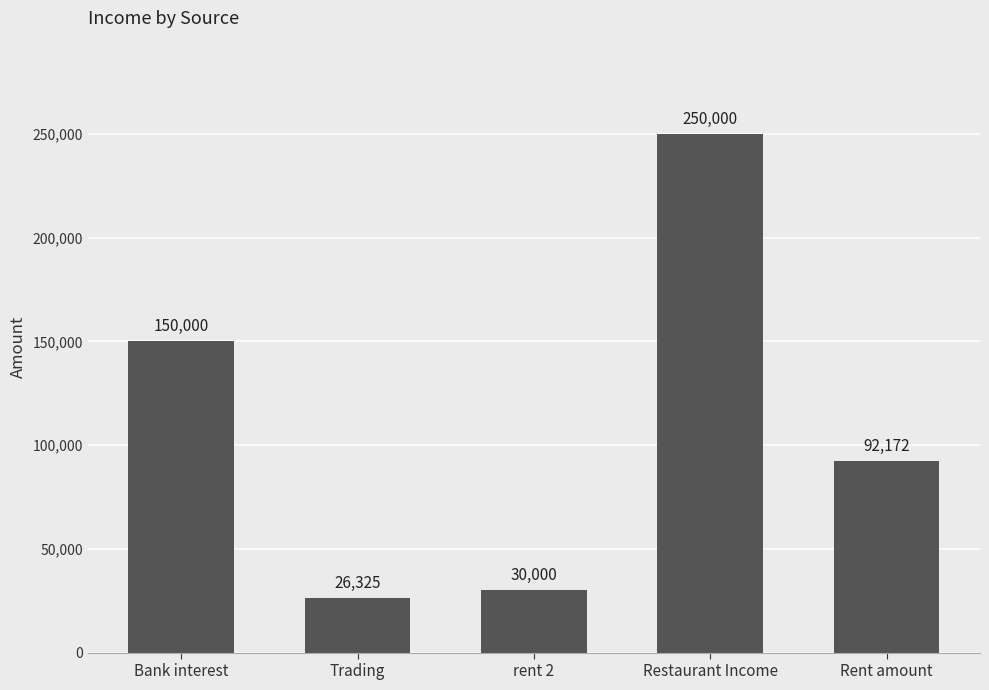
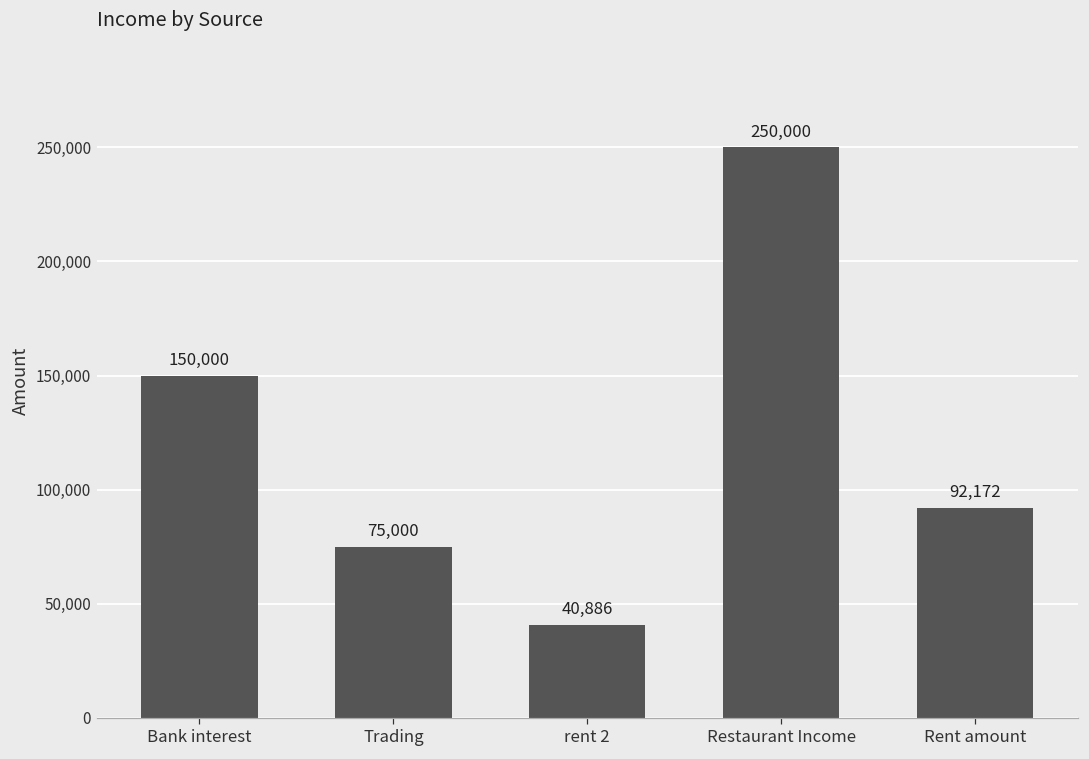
Trading: 26,325 -> 75,000
rent 2: 30,000 -> 40,886
